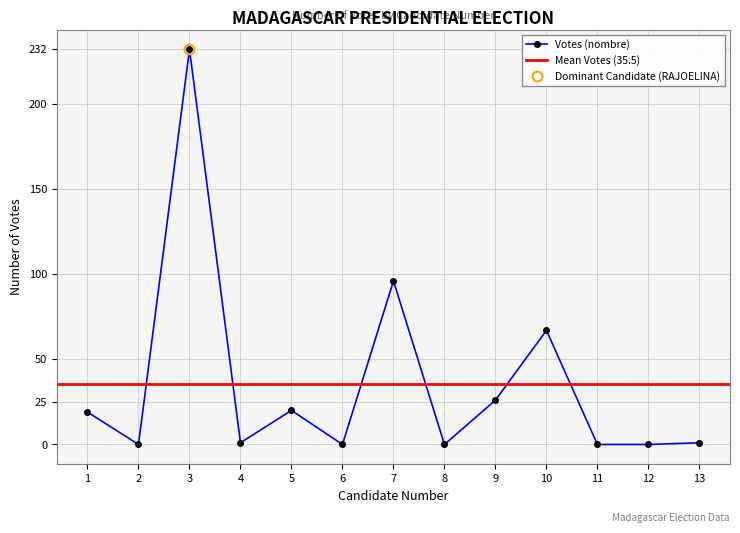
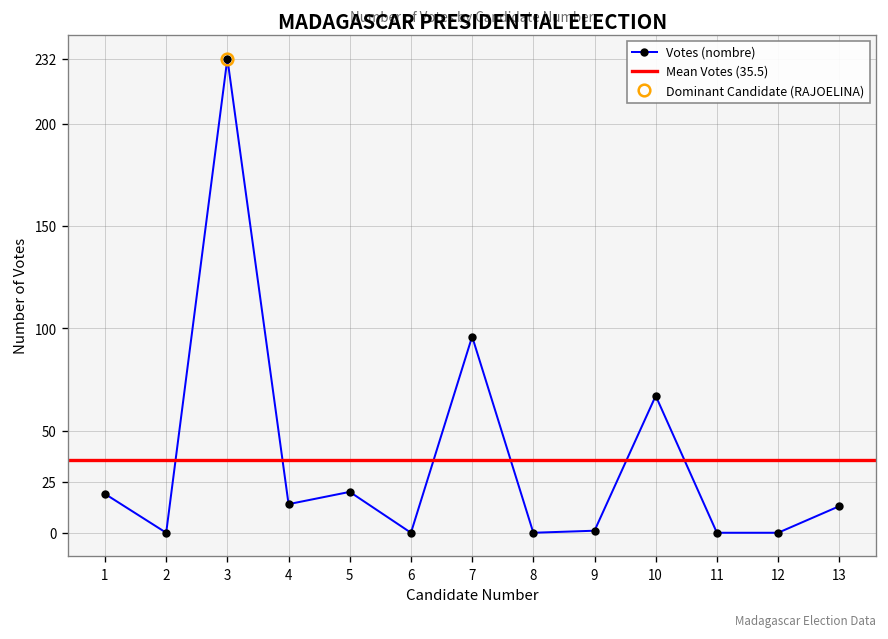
Votes (nombre), 4: 1 -> 14
Votes (nombre), 9: 26 -> 1
Votes (nombre), 13: 1 -> 13
